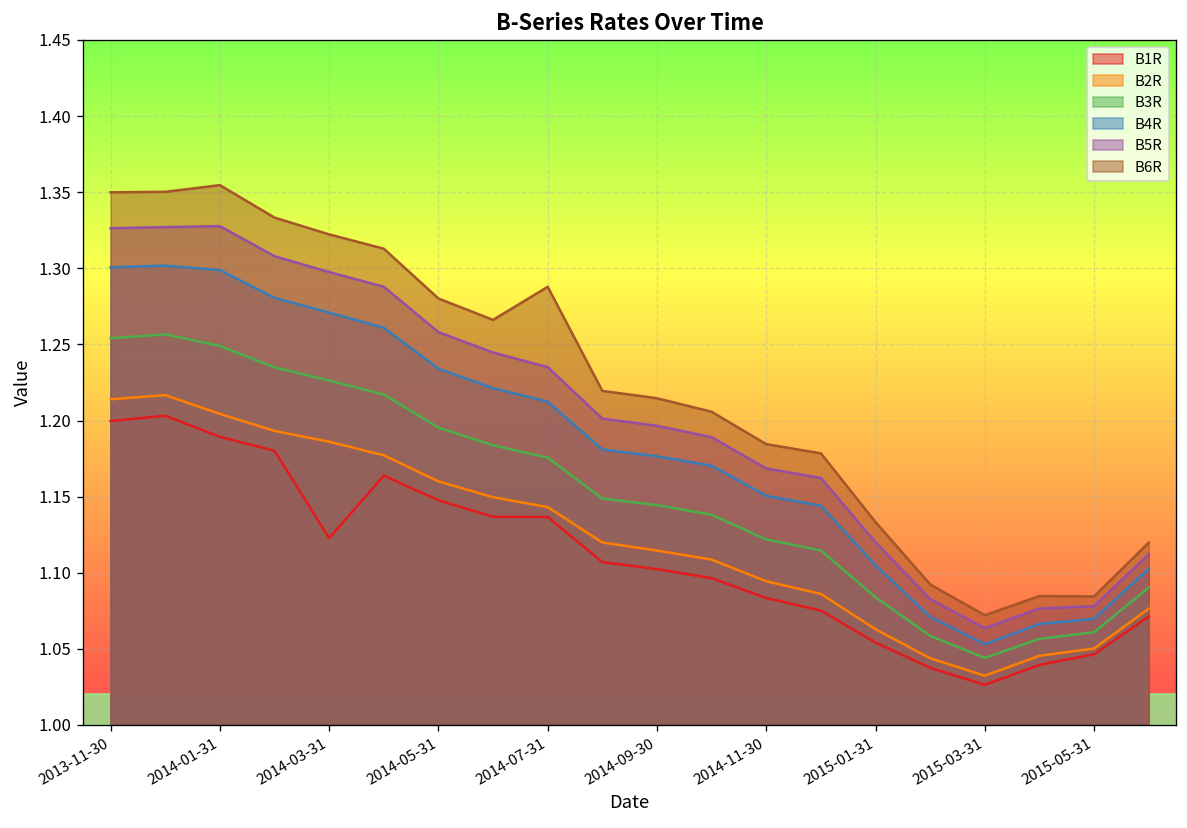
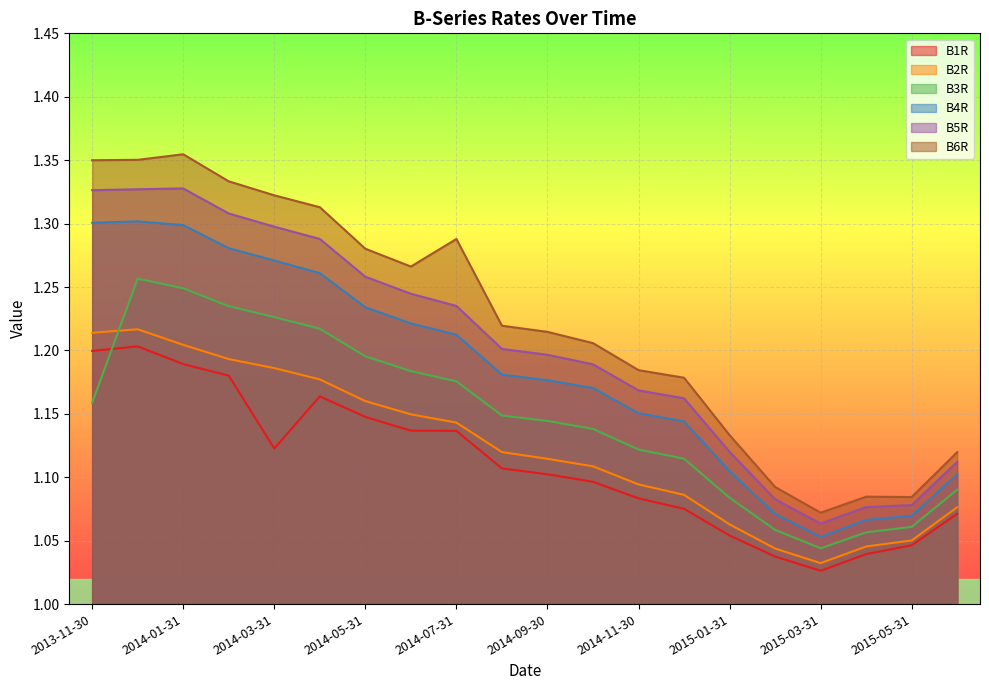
B3R, 2013-11-30: 1.254 -> 1.159
